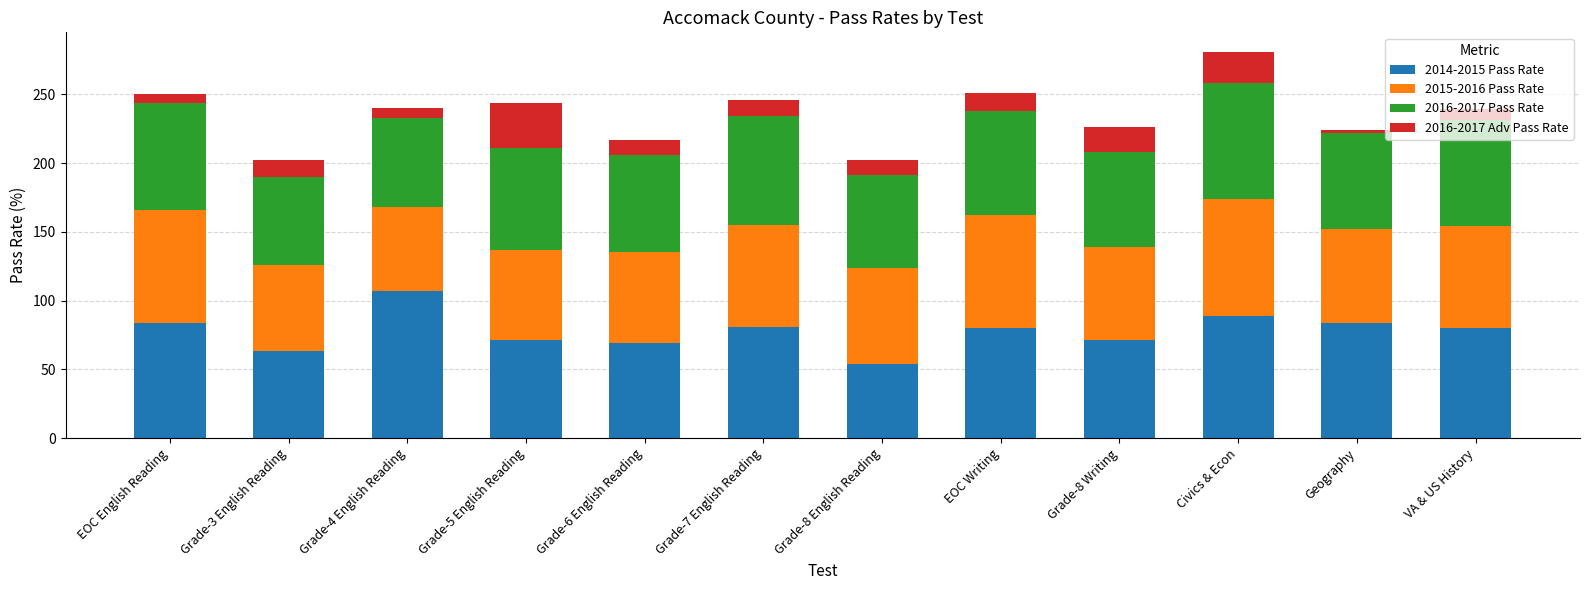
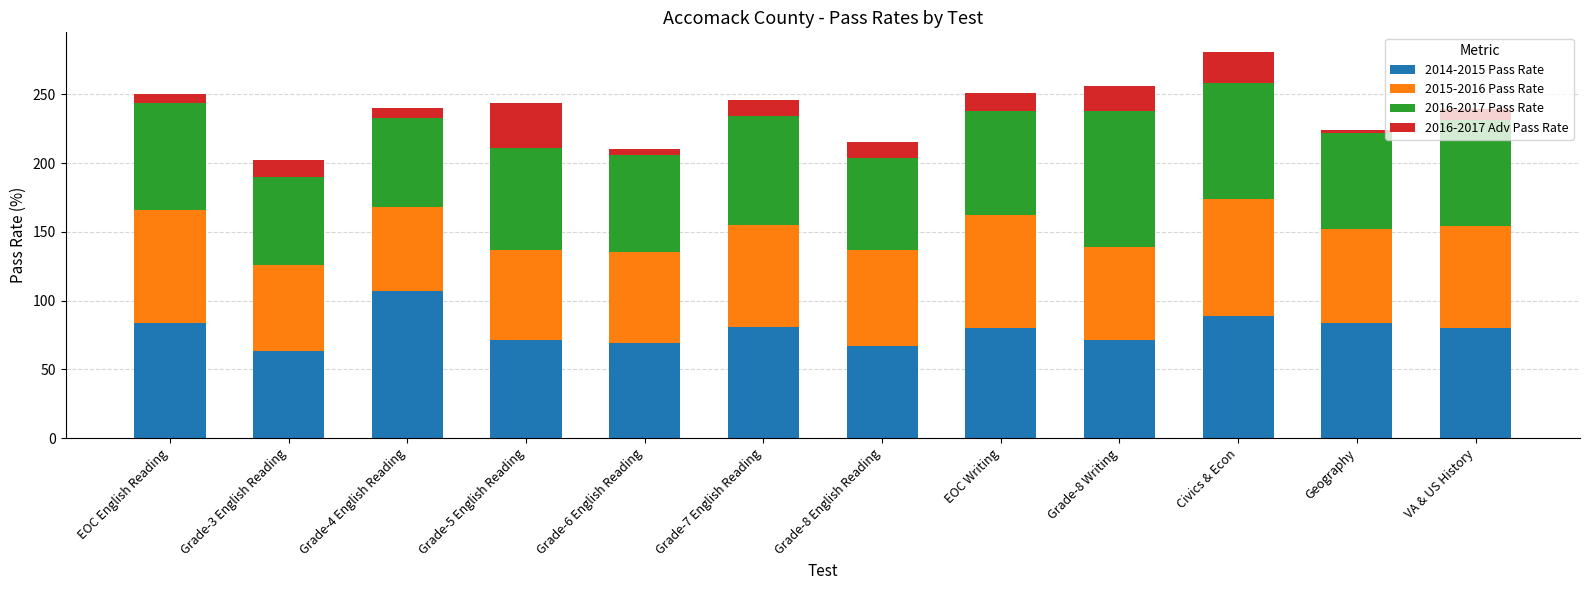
2016-2017 Adv Pass Rate, Grade-6 English Reading: 11 -> 4
2014-2015 Pass Rate, Grade-8 English Reading: 54 -> 67
2016-2017 Pass Rate, Grade-8 Writing: 69 -> 99
